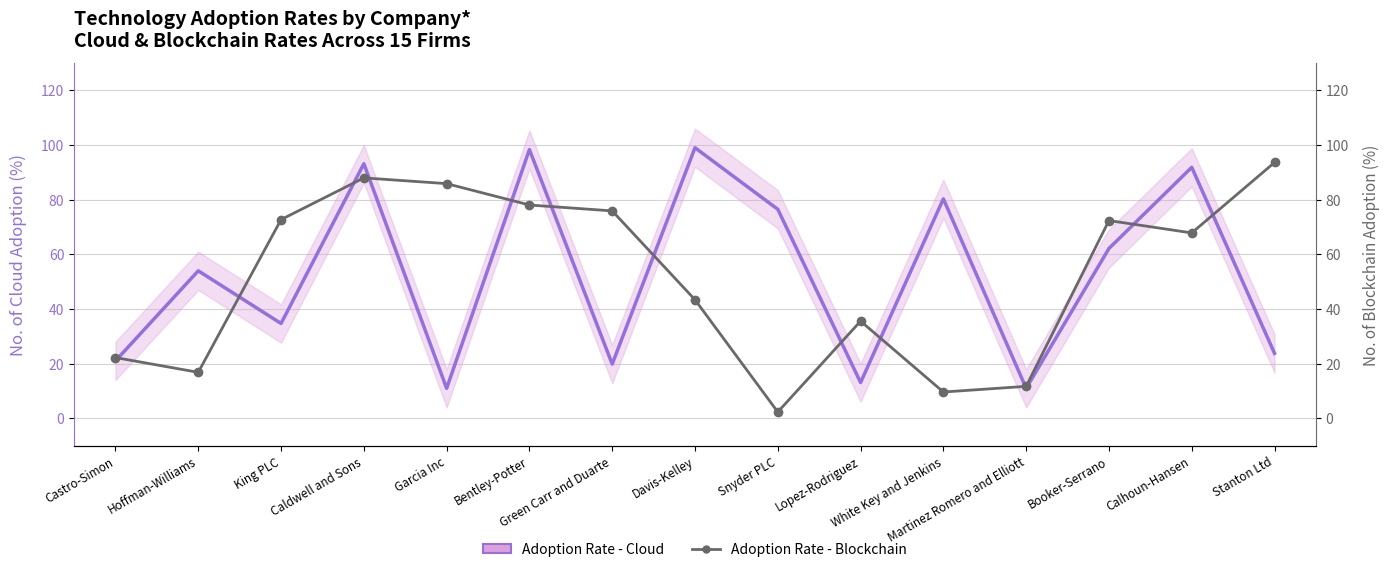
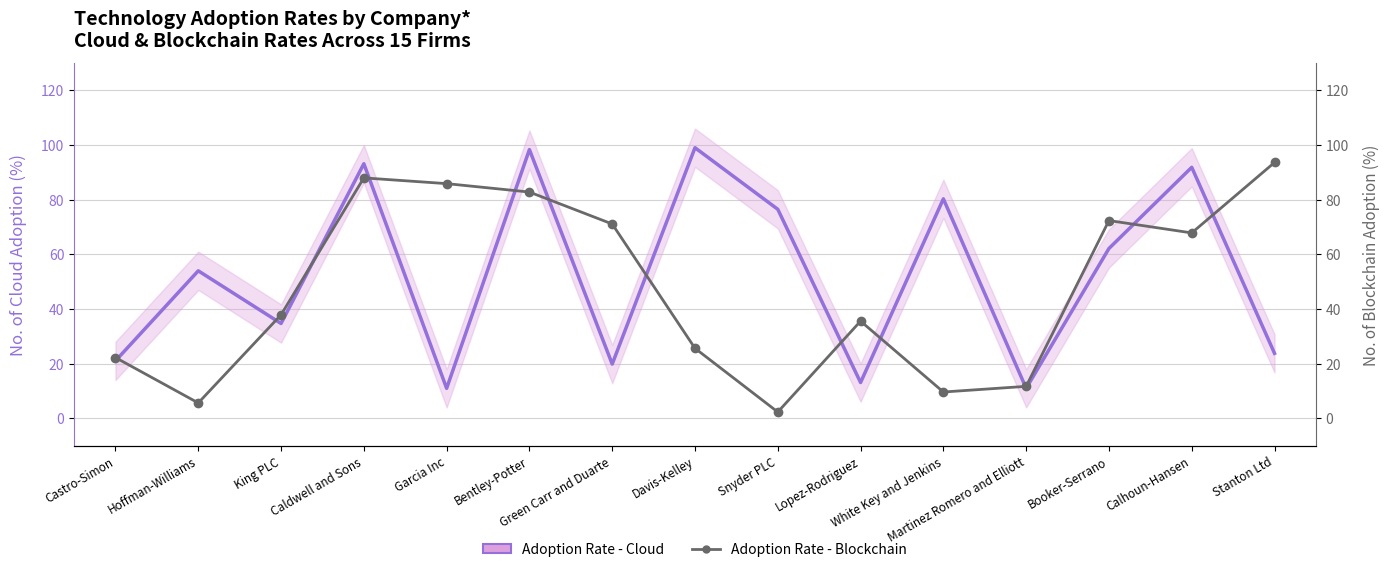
Adoption Rate - Blockchain, Hoffman-Williams: 17 -> 6
Adoption Rate - Blockchain, King PLC: 73 -> 38
Adoption Rate - Blockchain, Bentley-Potter: 78 -> 83
Adoption Rate - Blockchain, Green Carr and Duarte: 76 -> 71
Adoption Rate - Blockchain, Davis-Kelley: 43 -> 26
